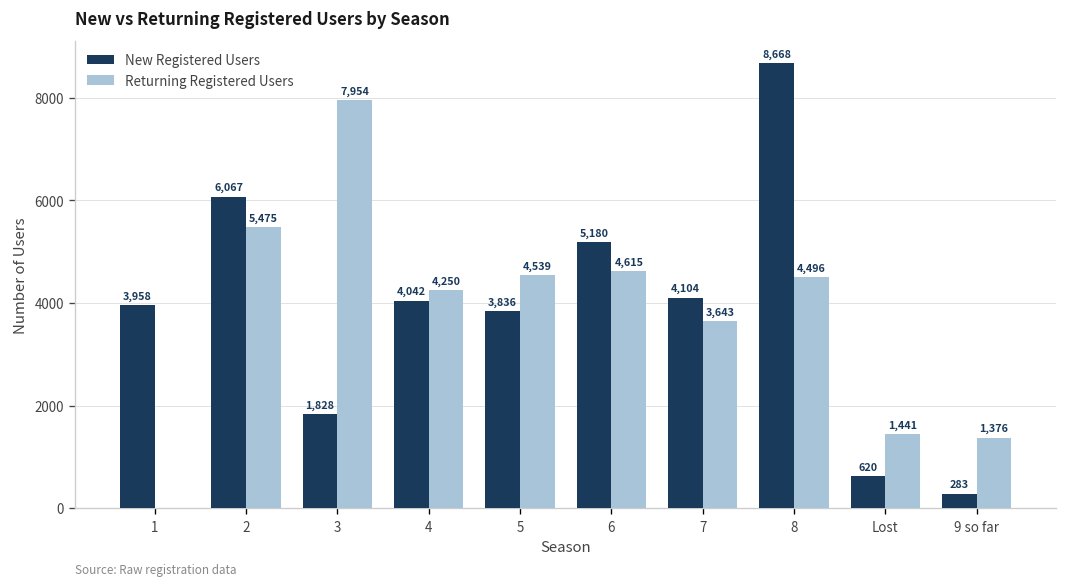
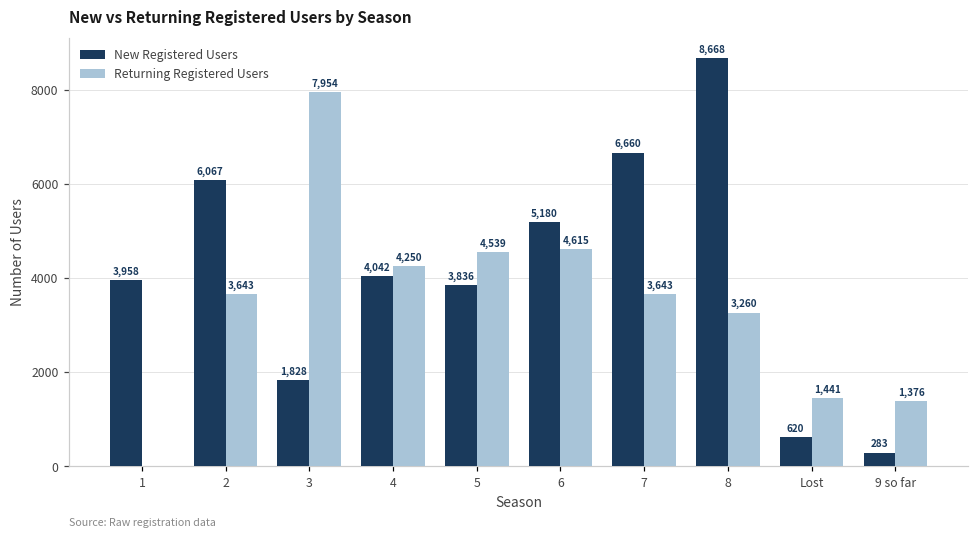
Returning Registered Users, 2: 5,475 -> 3,643
New Registered Users, 7: 4,104 -> 6,660
Returning Registered Users, 8: 4,496 -> 3,260
